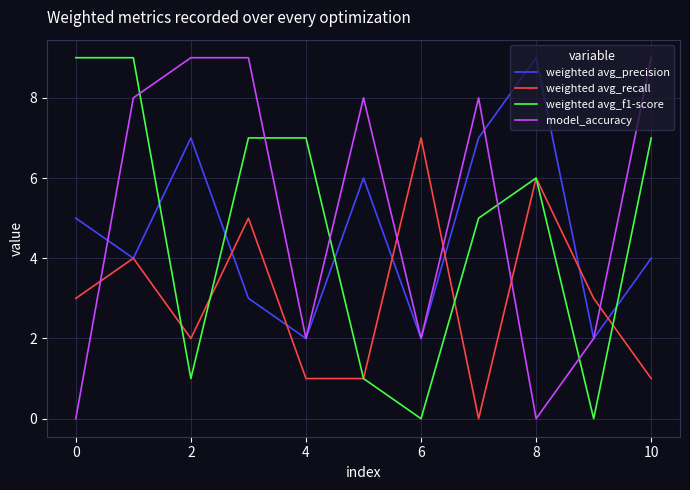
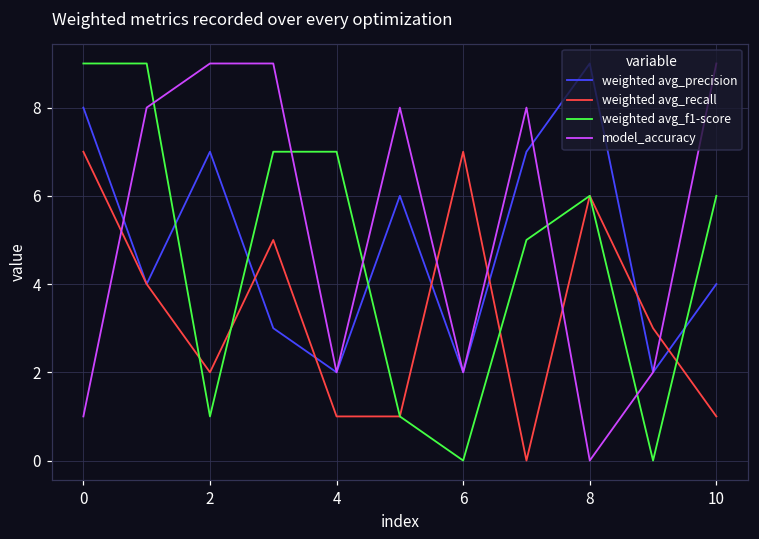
weighted avg_precision, 0: 5 -> 8
weighted avg_recall, 0: 3 -> 7
model_accuracy, 0: 0 -> 1
weighted avg_f1-score, 10: 7 -> 6
